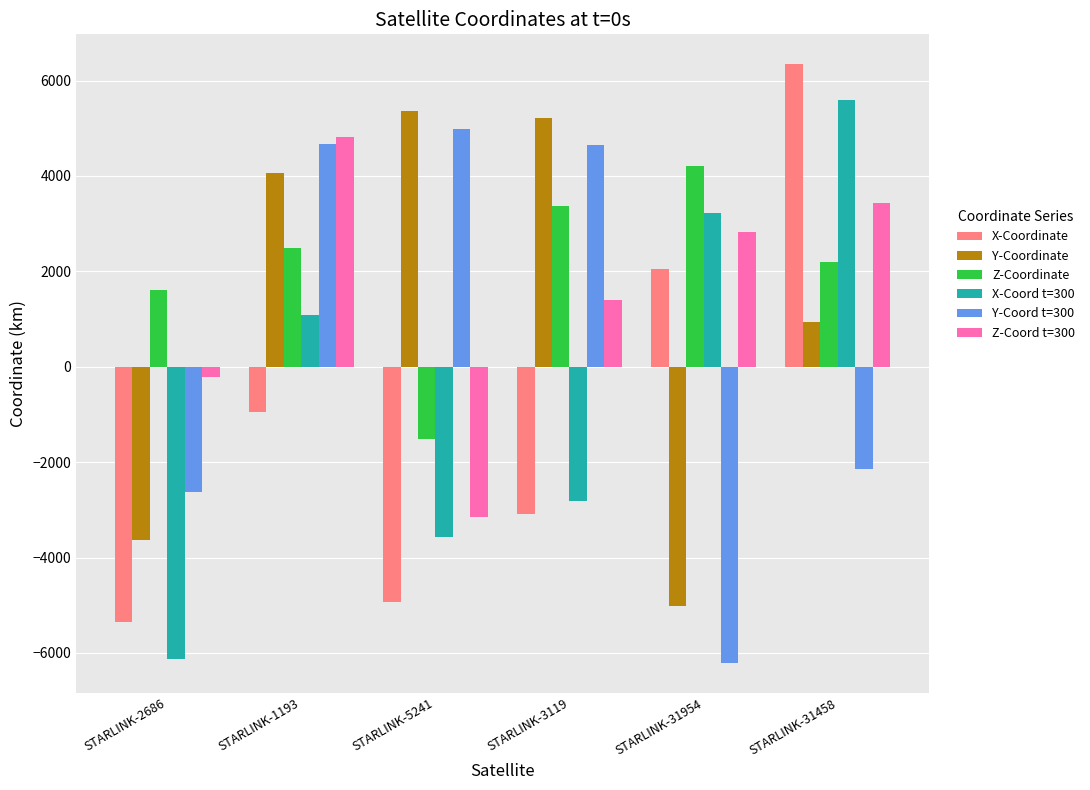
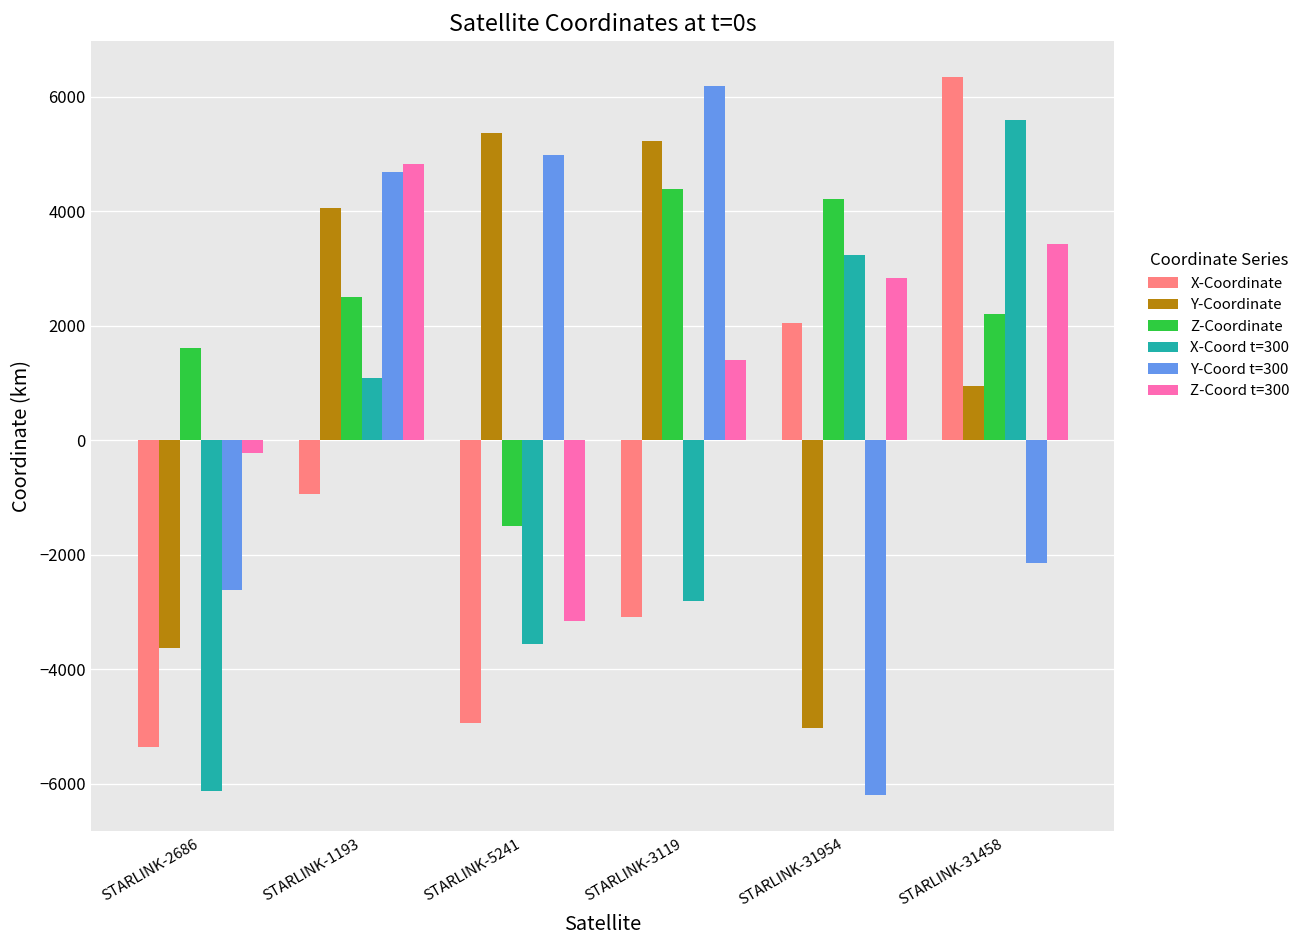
Z-Coordinate, STARLINK-3119: 3400 -> 4400
Y-Coord t=300, STARLINK-3119: 4600 -> 6200
